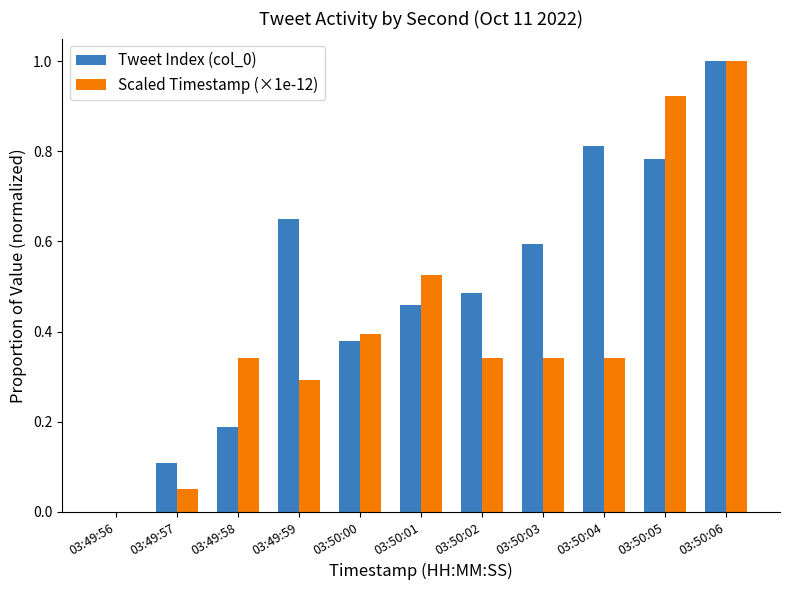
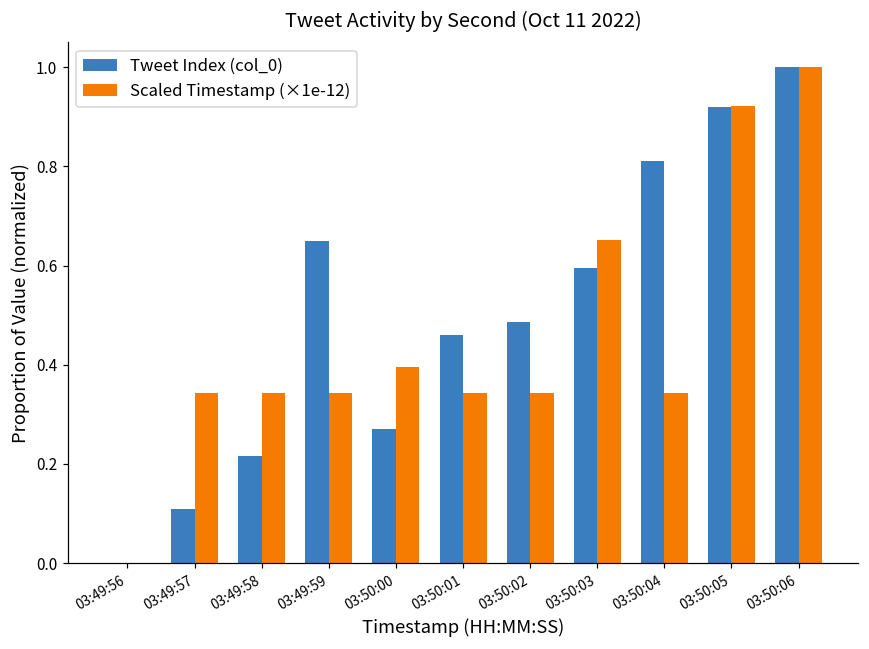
Scaled Timestamp (×1e-12), 03:49:57: 0.05 -> 0.34
Tweet Index (col_0), 03:49:58: 0.19 -> 0.22
Scaled Timestamp (×1e-12), 03:49:59: 0.29 -> 0.34
Tweet Index (col_0), 03:50:00: 0.38 -> 0.27
Scaled Timestamp (×1e-12), 03:50:01: 0.53 -> 0.34
Scaled Timestamp (×1e-12), 03:50:03: 0.34 -> 0.65
Tweet Index (col_0), 03:50:05: 0.78 -> 0.92
